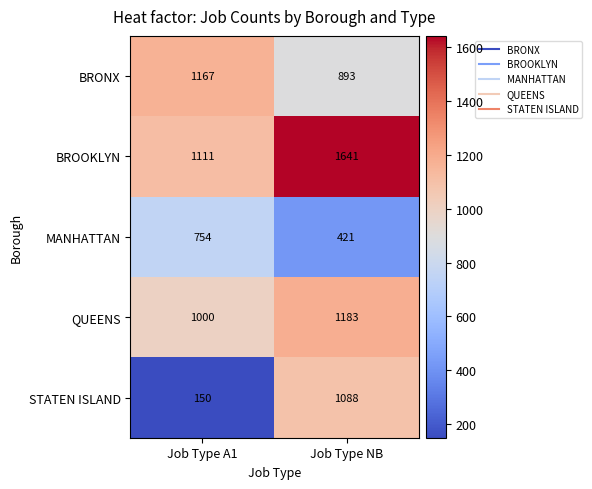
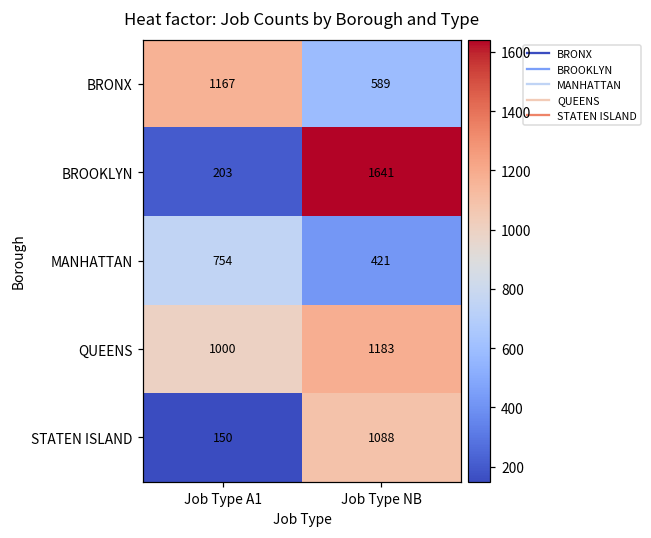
BRONX, Job Type NB: 893 -> 589
BROOKLYN, Job Type A1: 1111 -> 203
